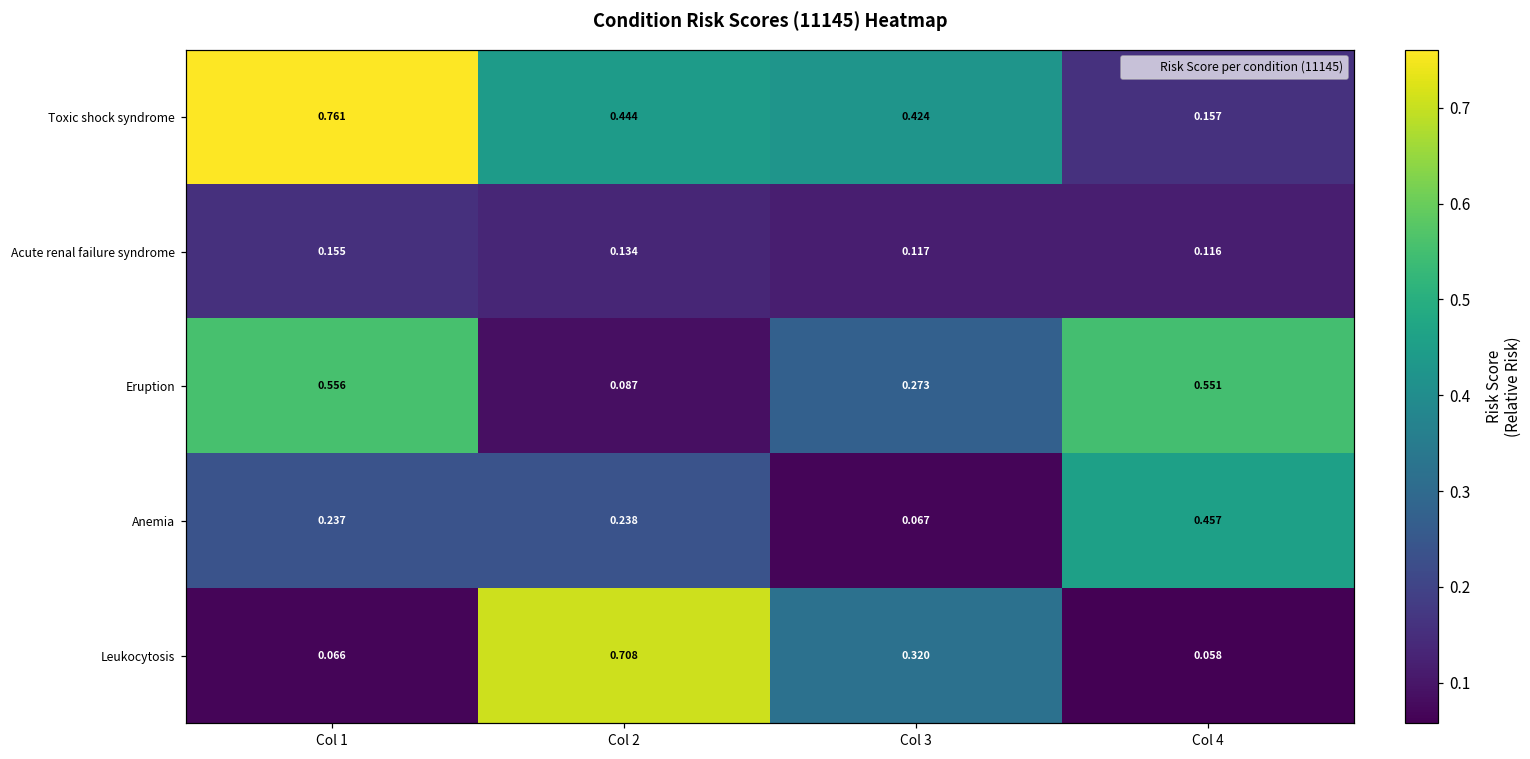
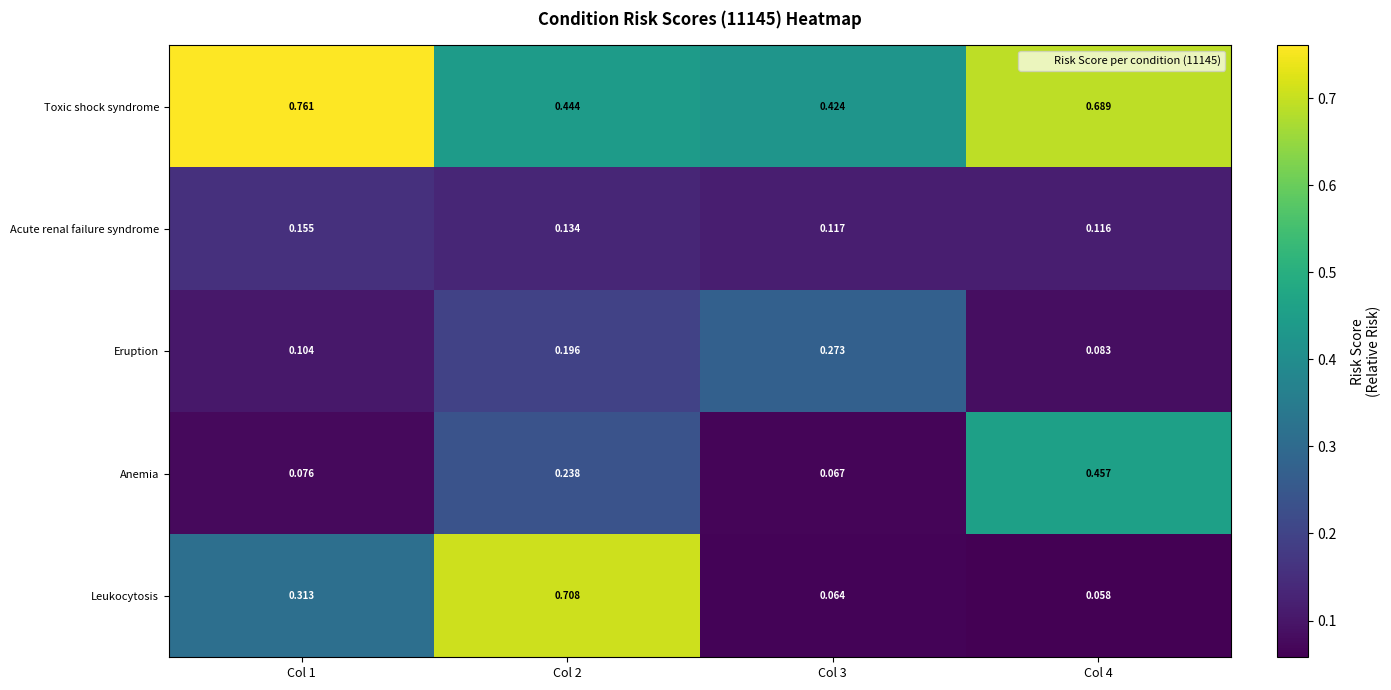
Toxic shock syndrome, Col 4: 0.157 -> 0.689
Eruption, Col 1: 0.556 -> 0.104
Eruption, Col 2: 0.087 -> 0.196
Eruption, Col 4: 0.551 -> 0.083
Anemia, Col 1: 0.237 -> 0.076
Leukocytosis, Col 1: 0.066 -> 0.313
Leukocytosis, Col 3: 0.320 -> 0.064
